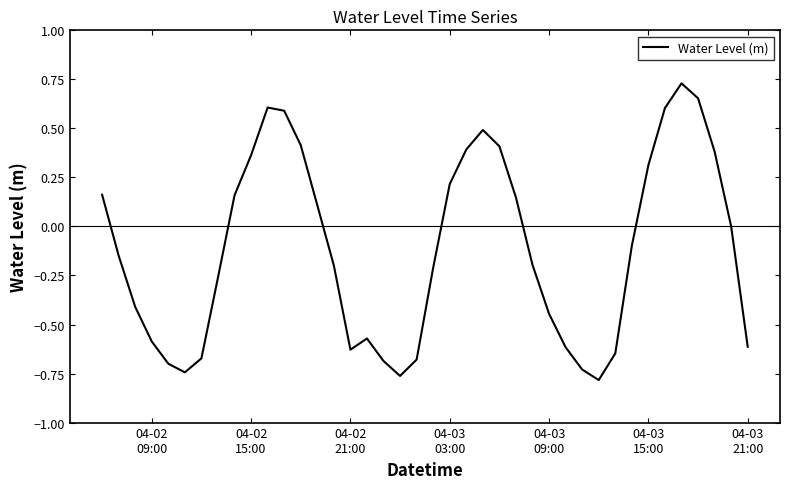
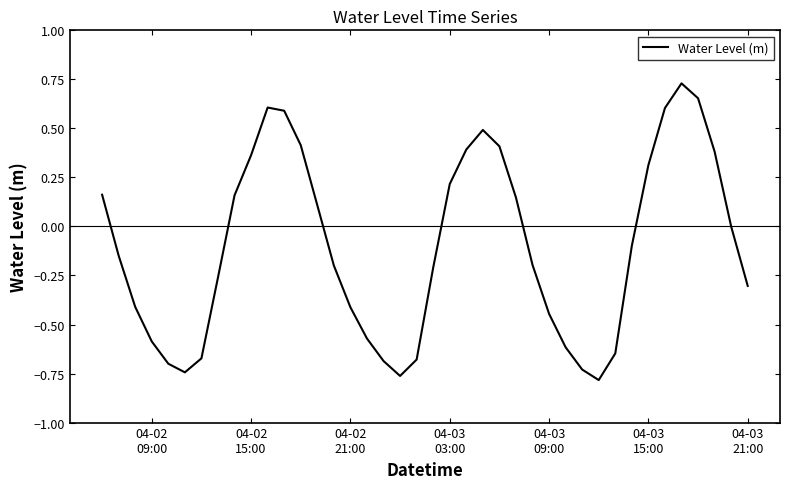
04-02 21:00: -0.63 -> -0.41
04-03 21:00: -0.61 -> -0.30
